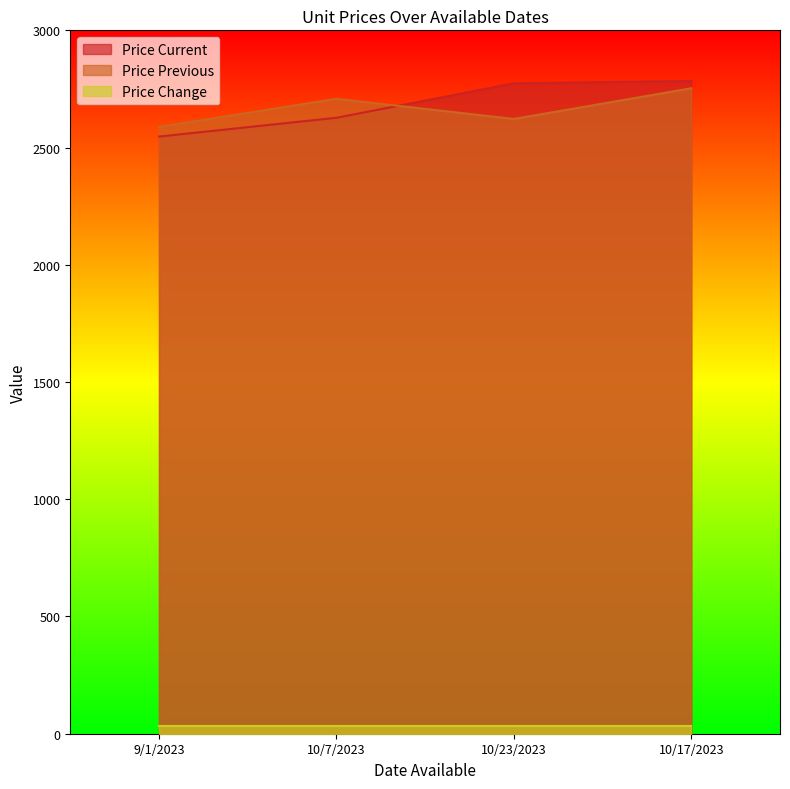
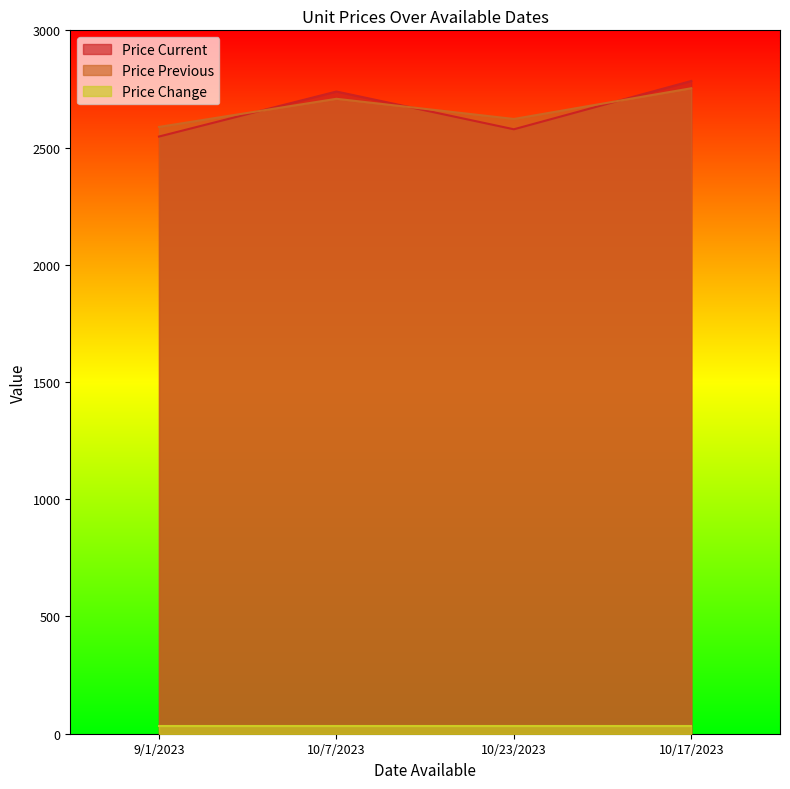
Price Current, 10/7/2023: 2630 -> 2740
Price Current, 10/23/2023: 2770 -> 2580
